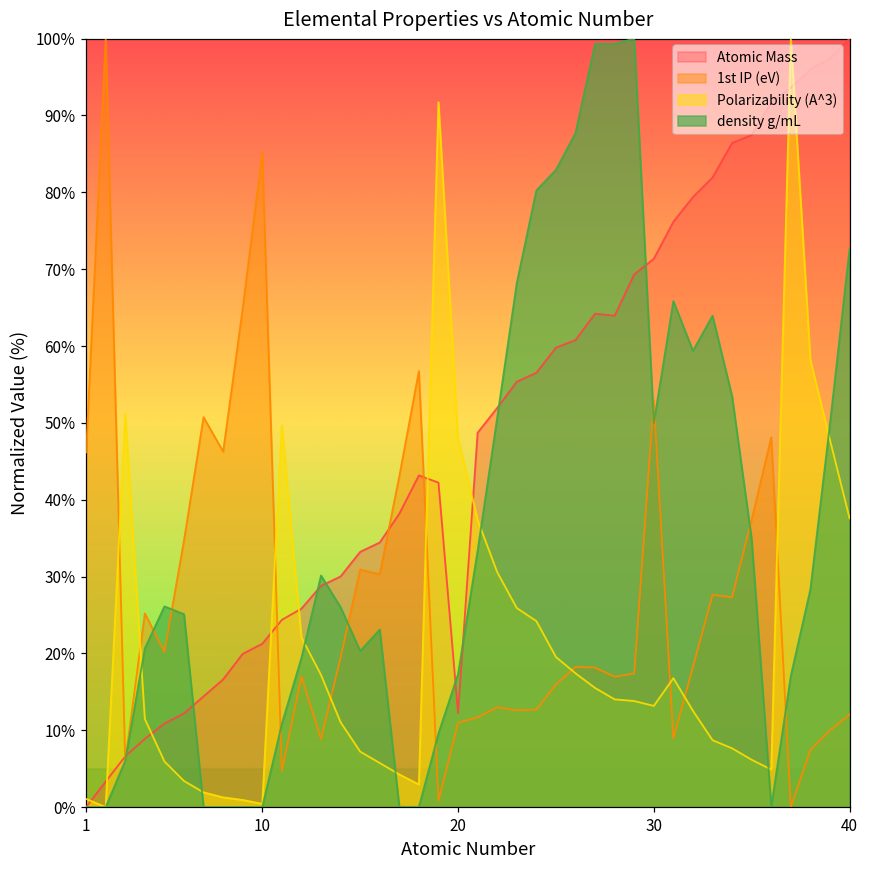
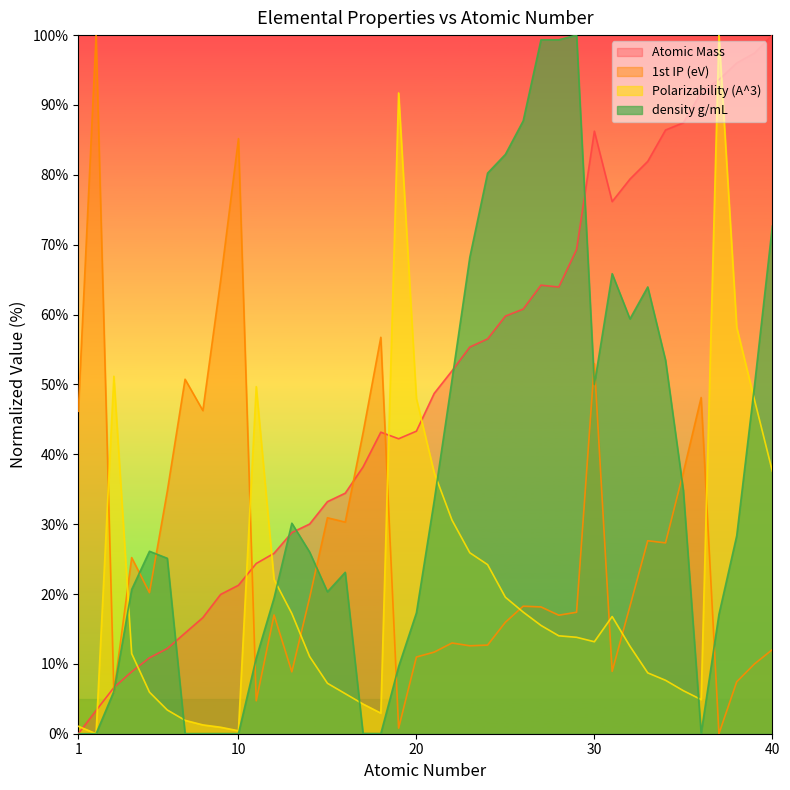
Atomic Mass, 20: 12% -> 43%
Atomic Mass, 30: 71% -> 86%
